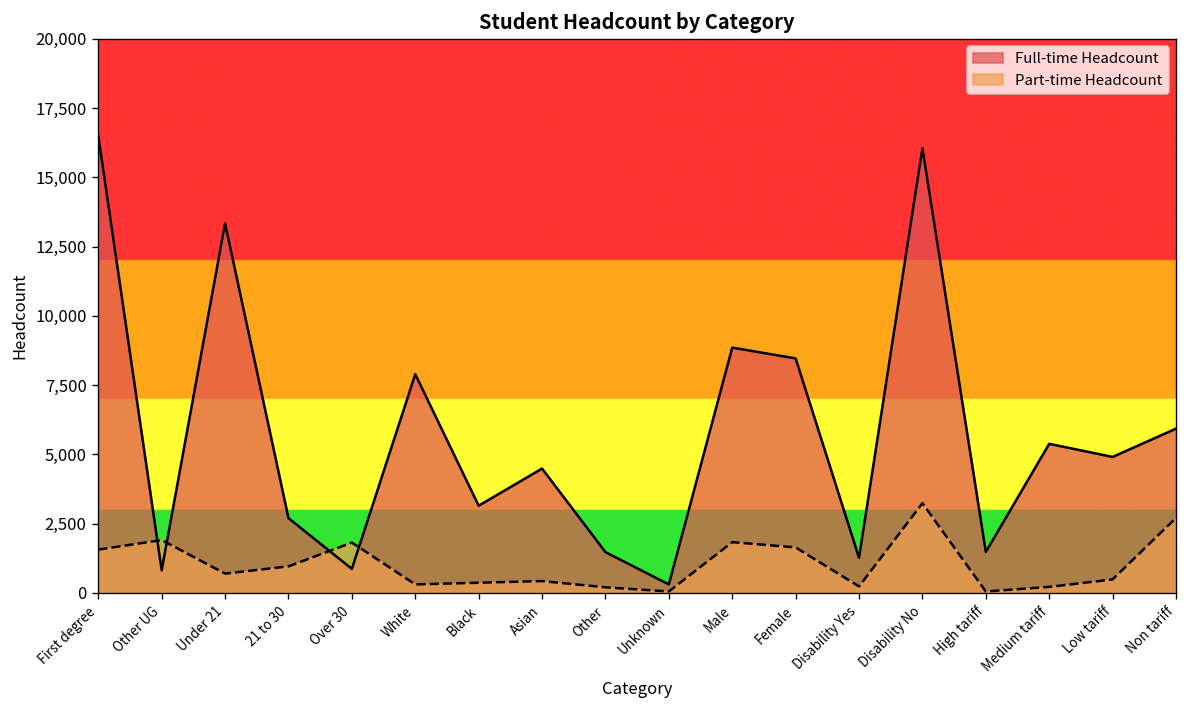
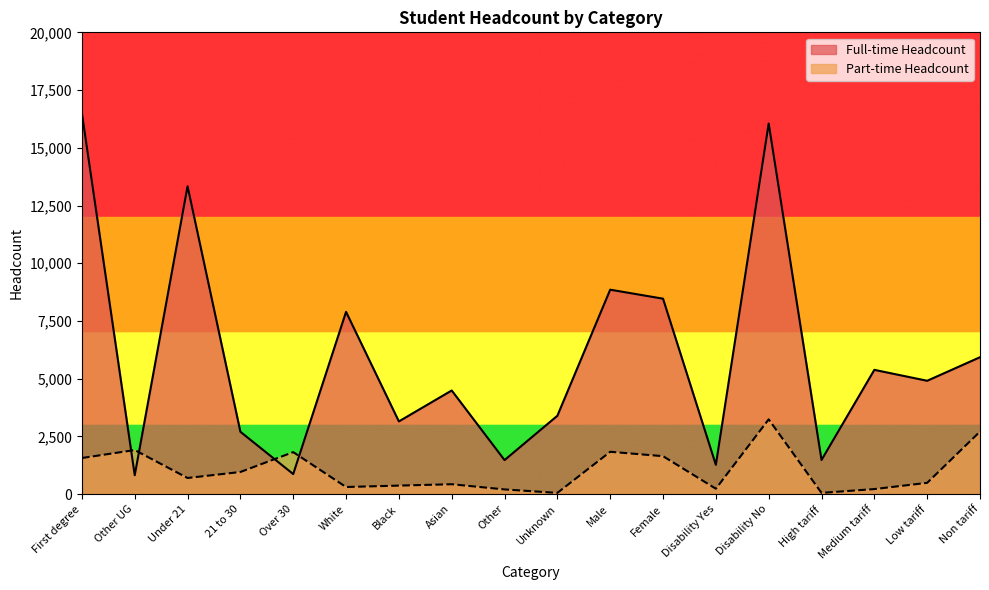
Full-time Headcount, Unknown: 300 -> 3,400
